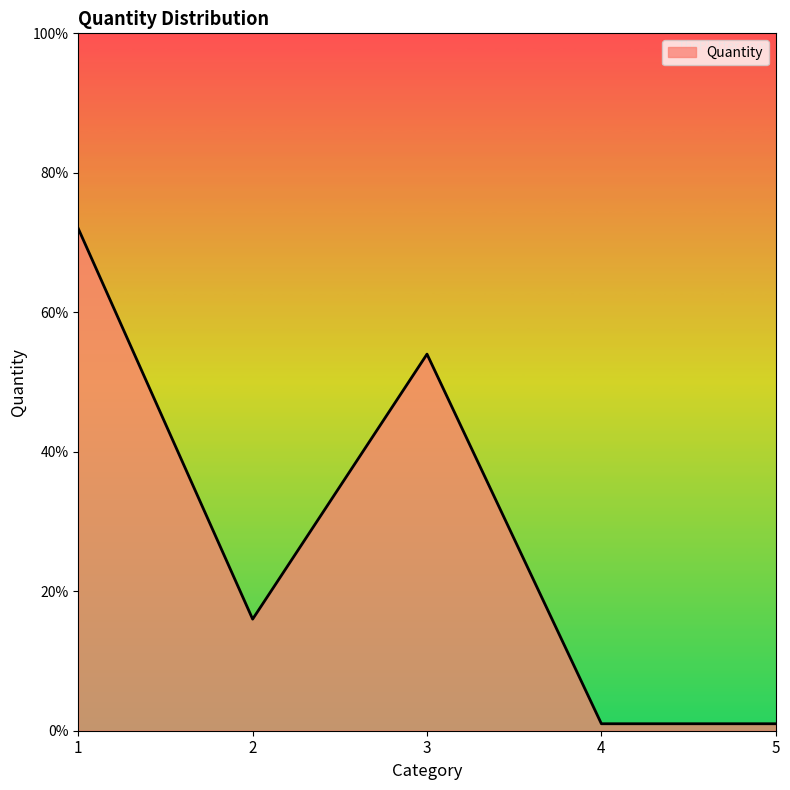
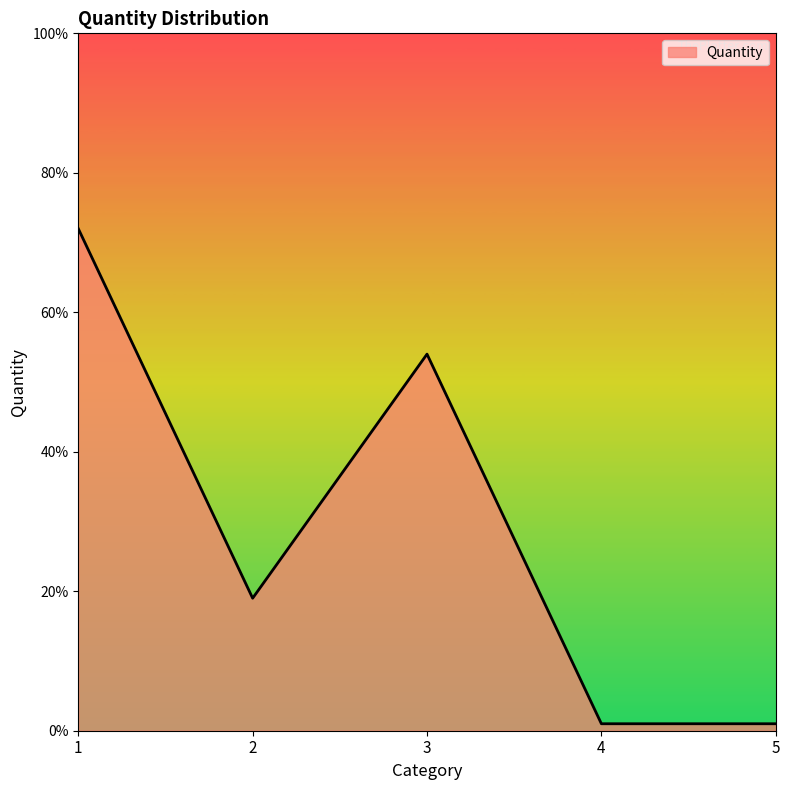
2: 16% -> 19%
